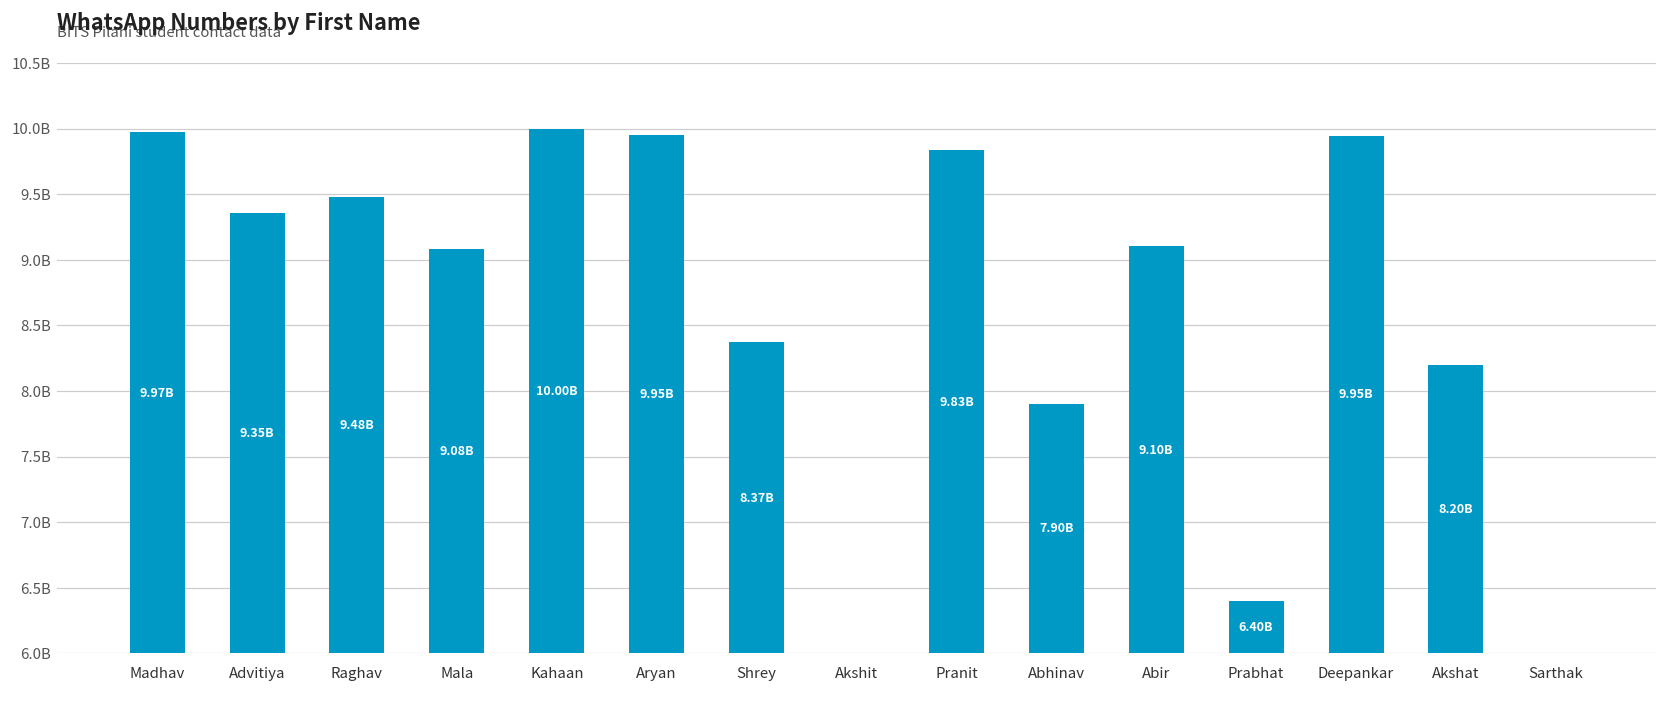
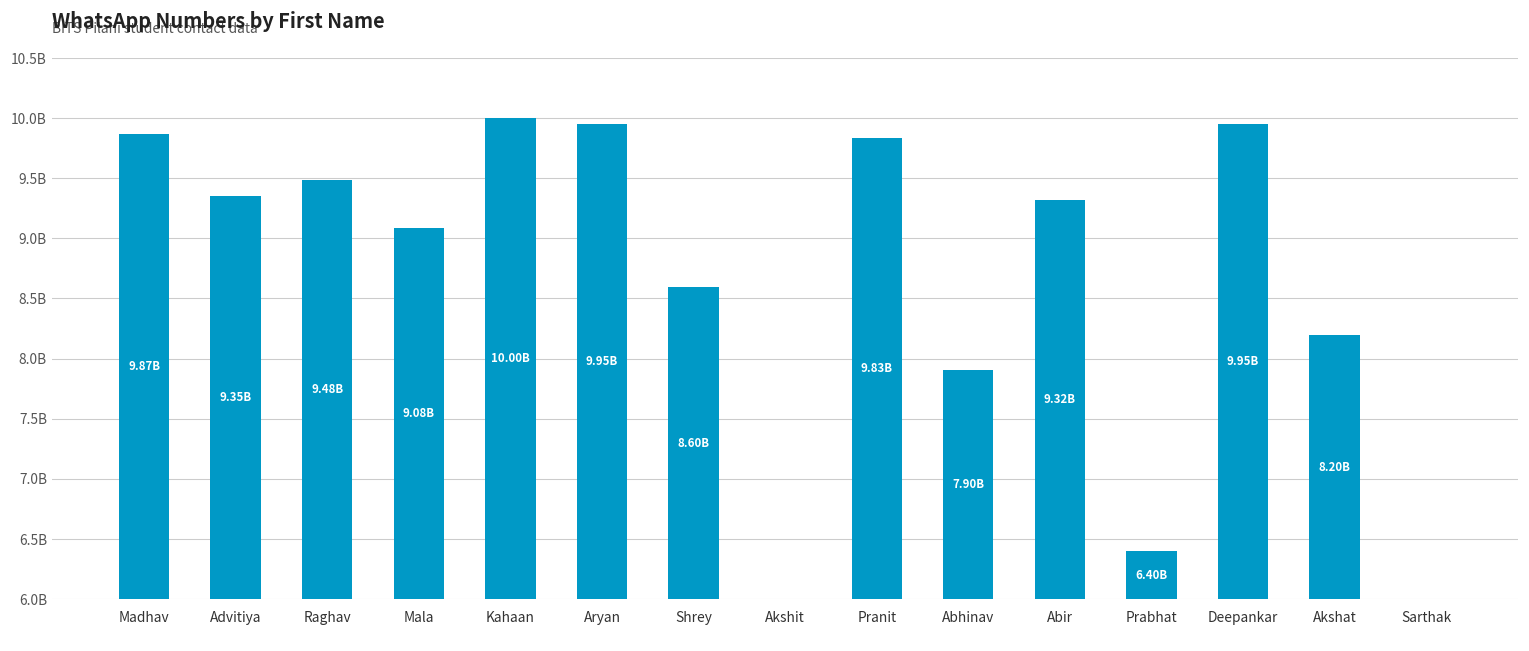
Madhav: 9.97B -> 9.87B
Shrey: 8.37B -> 8.60B
Abir: 9.10B -> 9.32B
